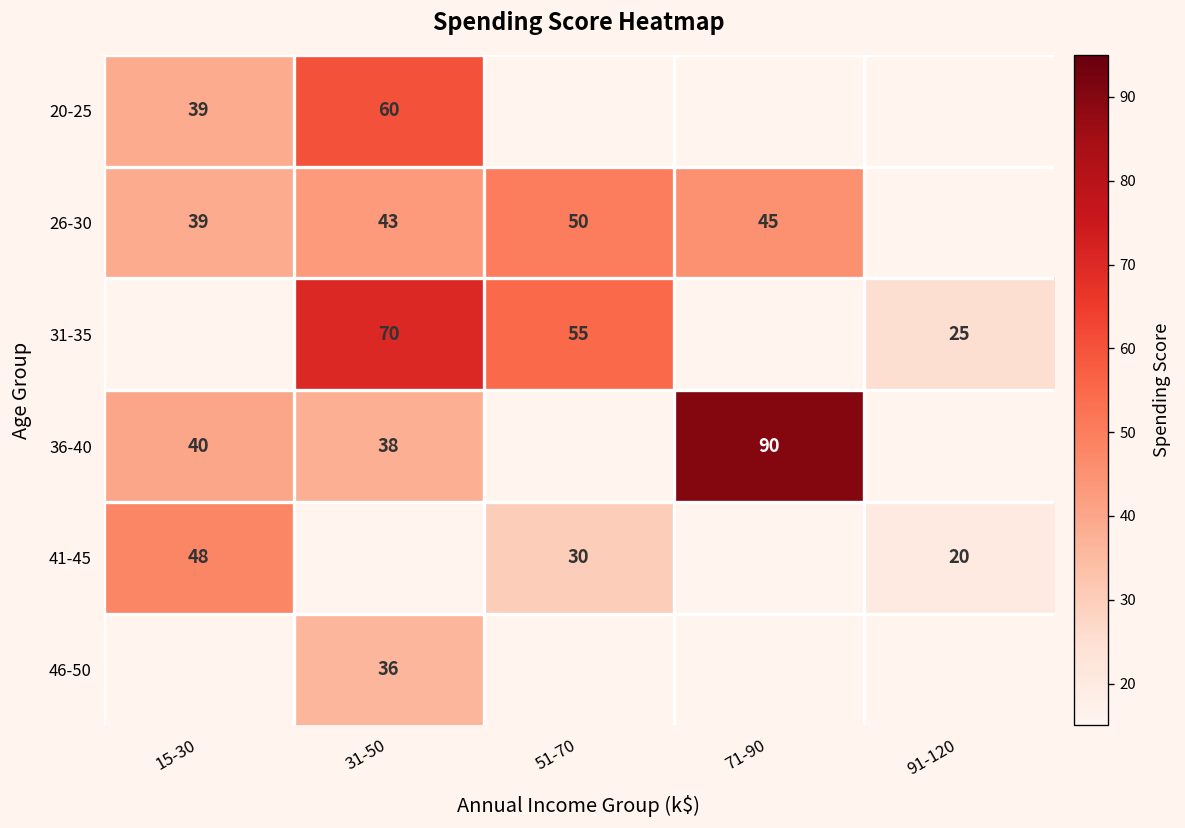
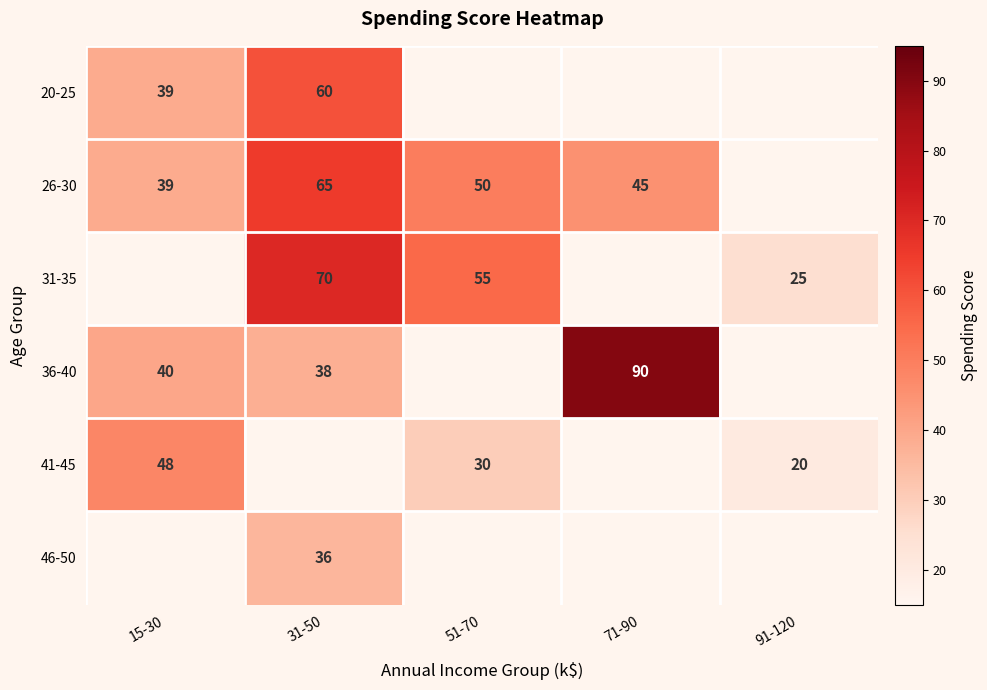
26-30, 31-50: 43 -> 65
